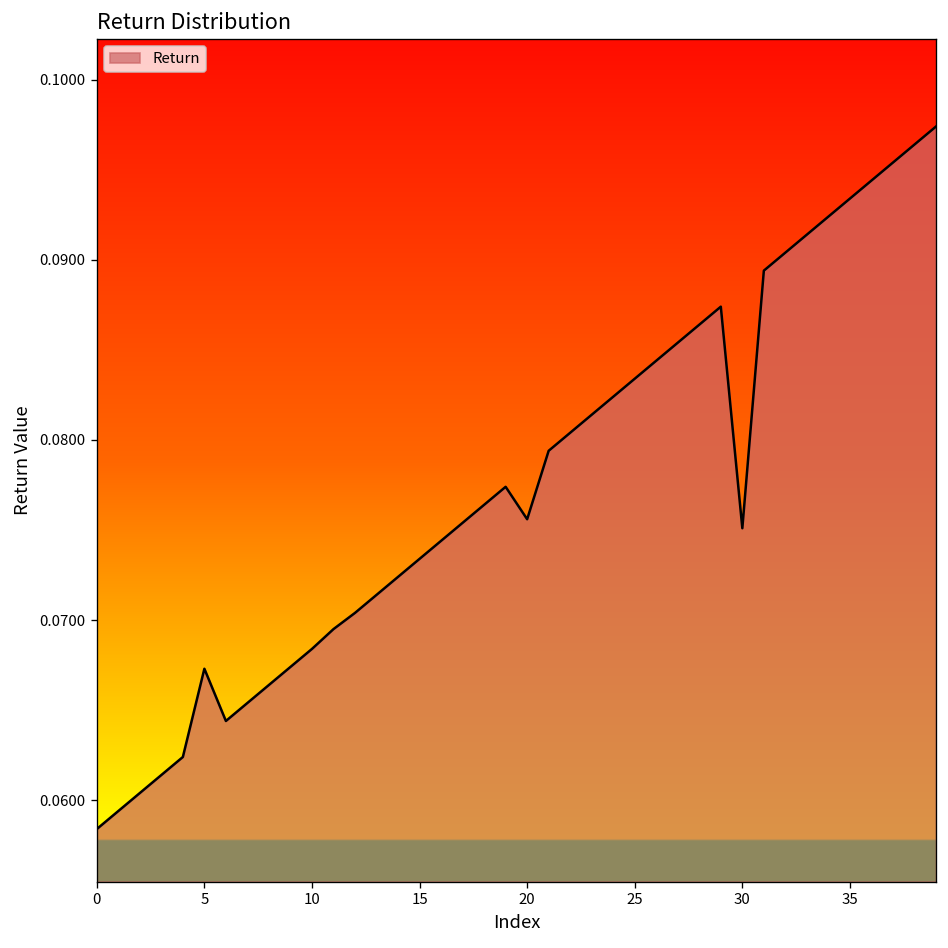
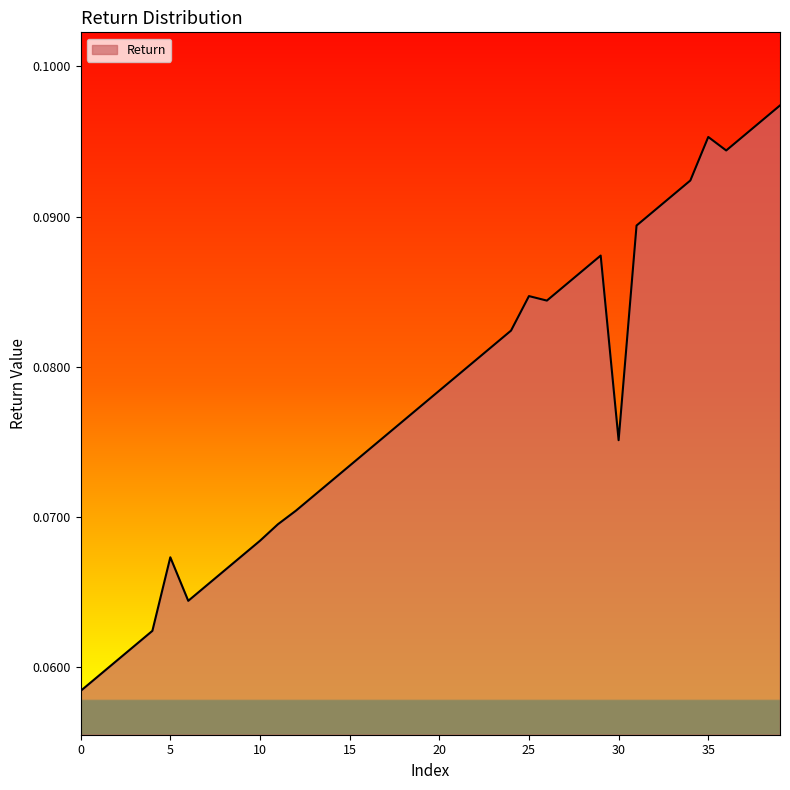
20: 0.0756 -> 0.0784
25: 0.0834 -> 0.0847
35: 0.0934 -> 0.0953
